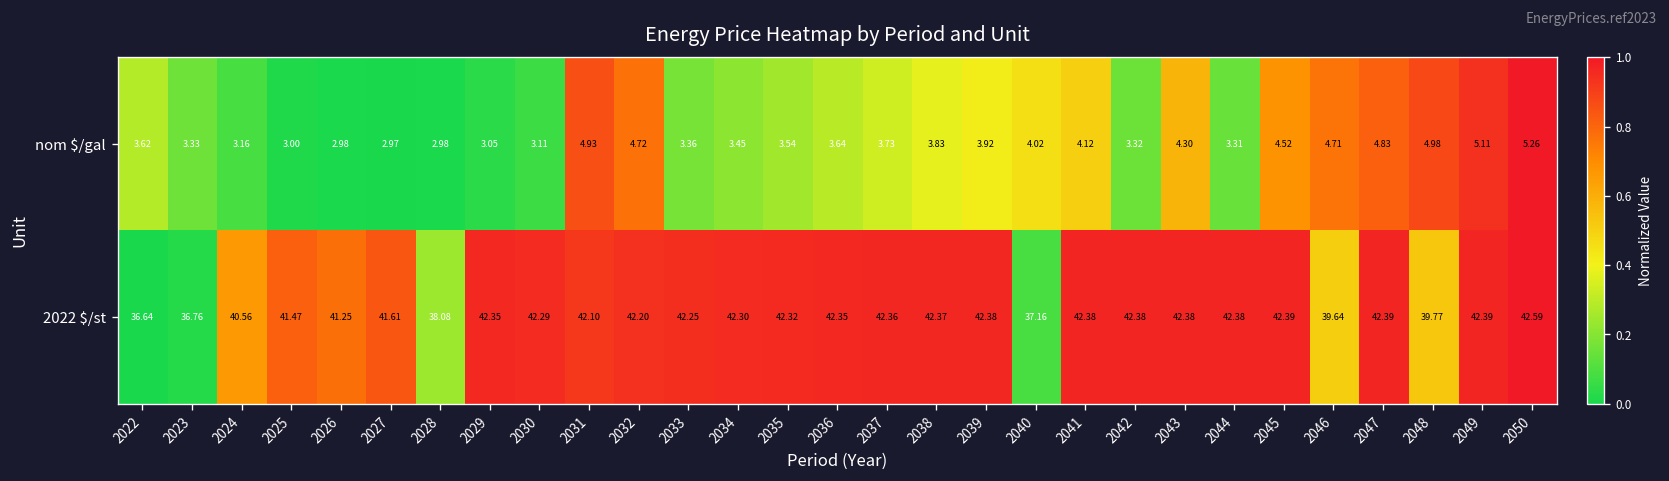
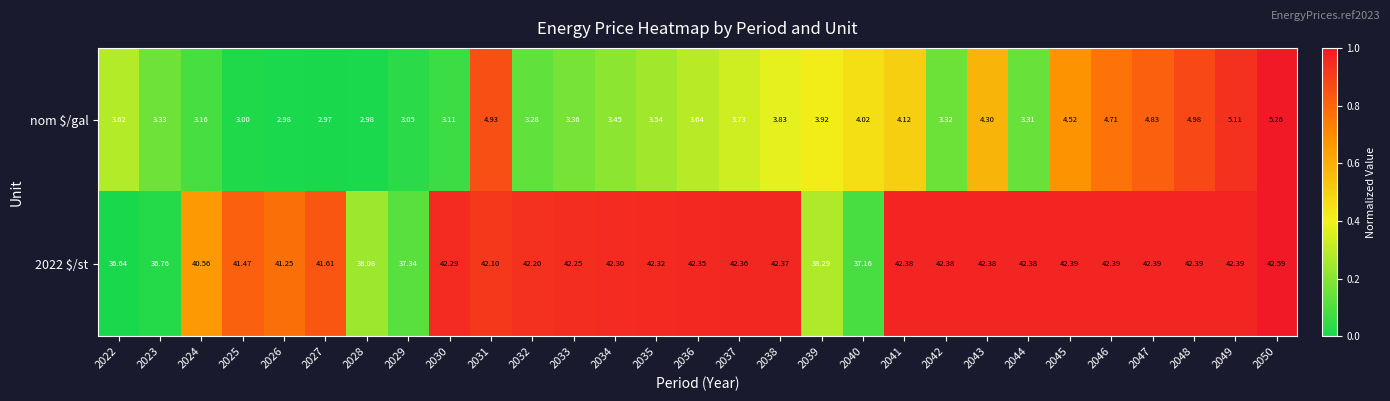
nom $/gal, 2032: 4.72 -> 3.28
2022 $/st, 2029: 42.35 -> 37.34
2022 $/st, 2039: 42.38 -> 38.29
2022 $/st, 2046: 39.64 -> 42.39
2022 $/st, 2048: 39.77 -> 42.39
